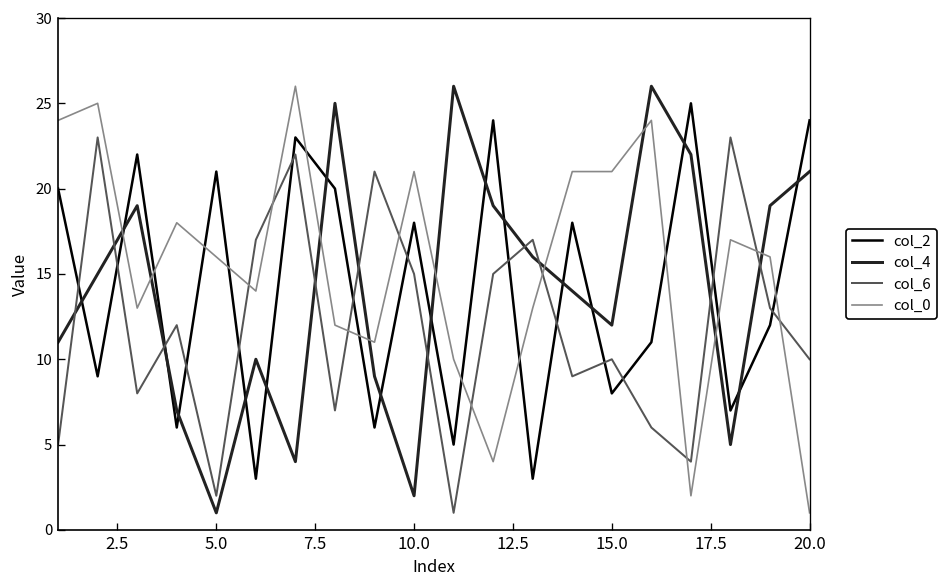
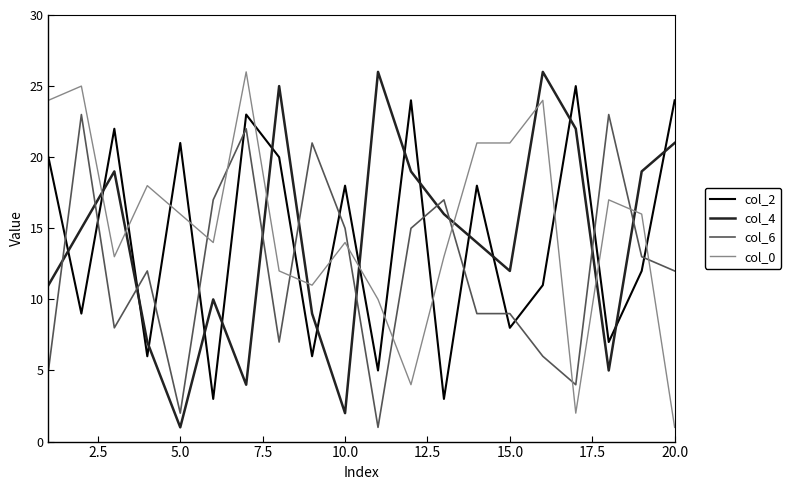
col_0, 10.0: 21 -> 14
col_6, 15.0: 10 -> 9
col_6, 20.0: 10 -> 12
